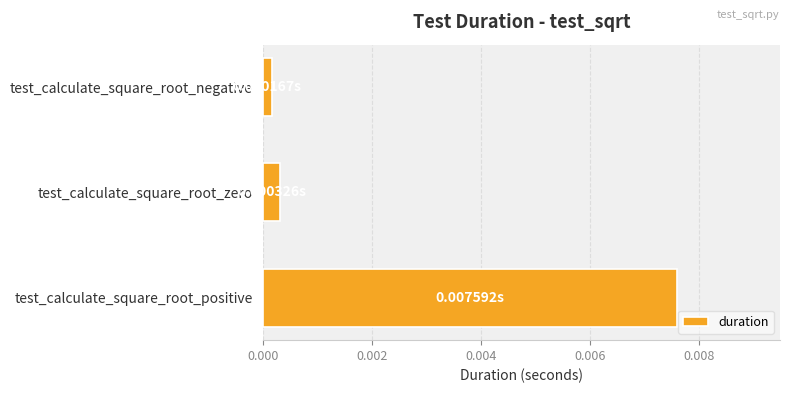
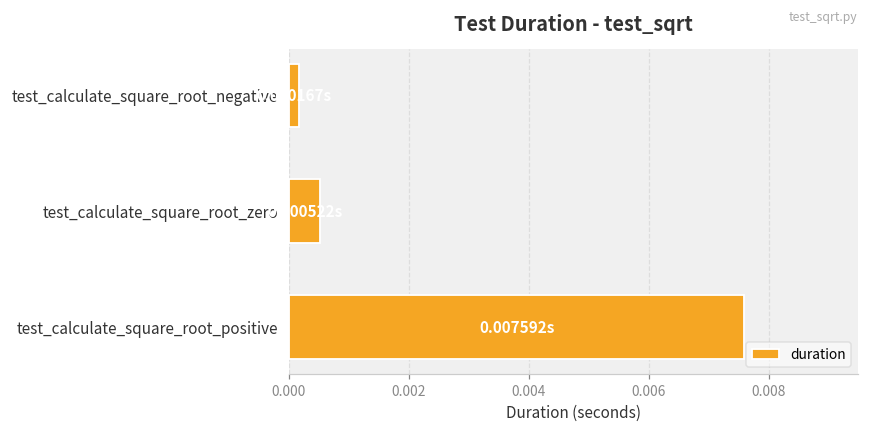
test_calculate_square_root_zero: 0.0003 -> 0.0005
